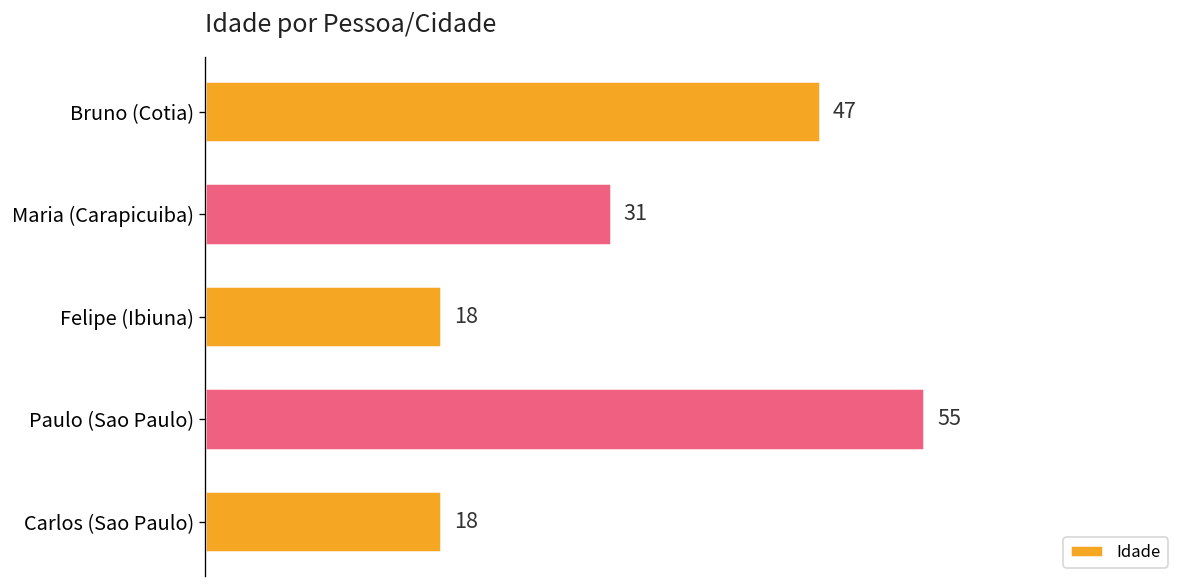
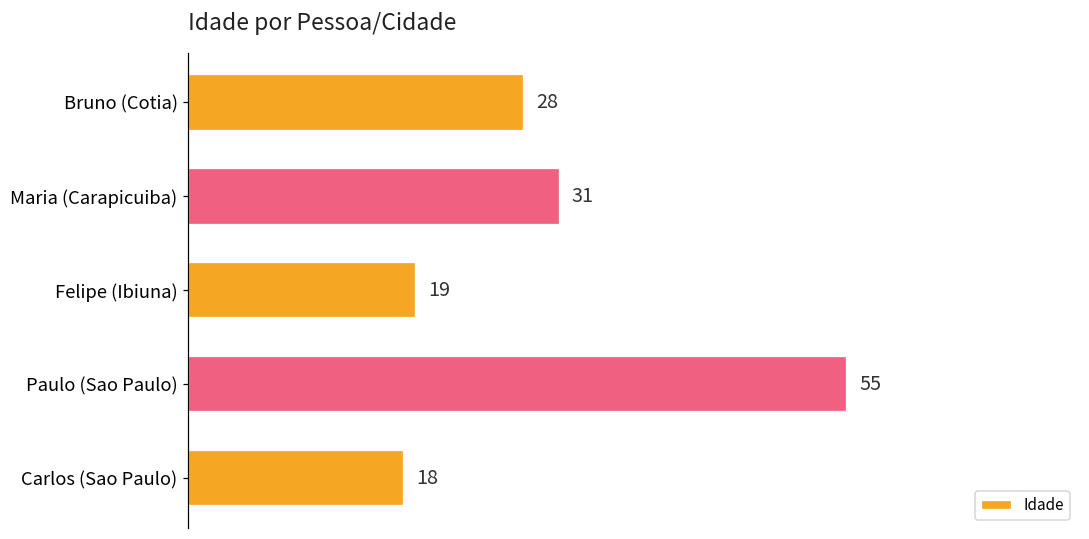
Bruno (Cotia): 47 -> 28
Felipe (Ibiuna): 18 -> 19
